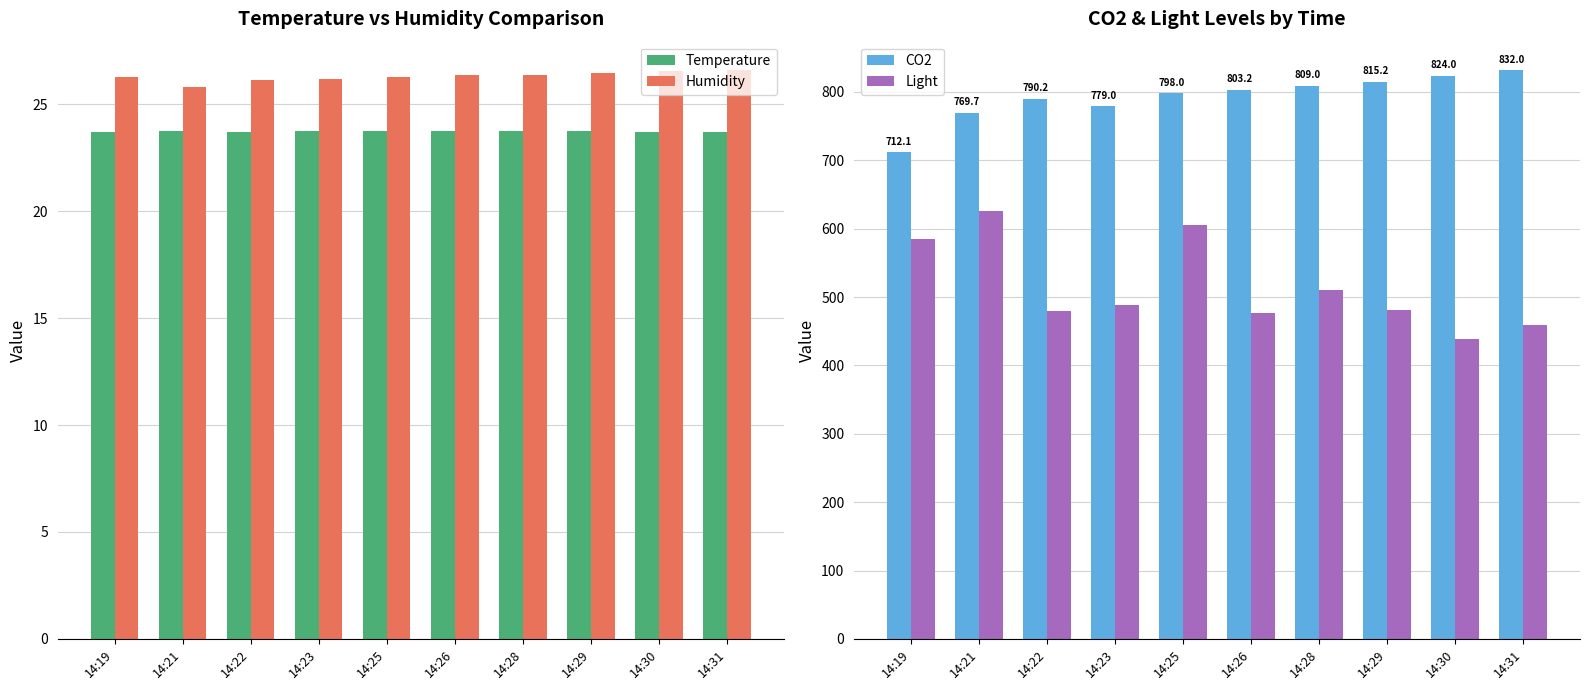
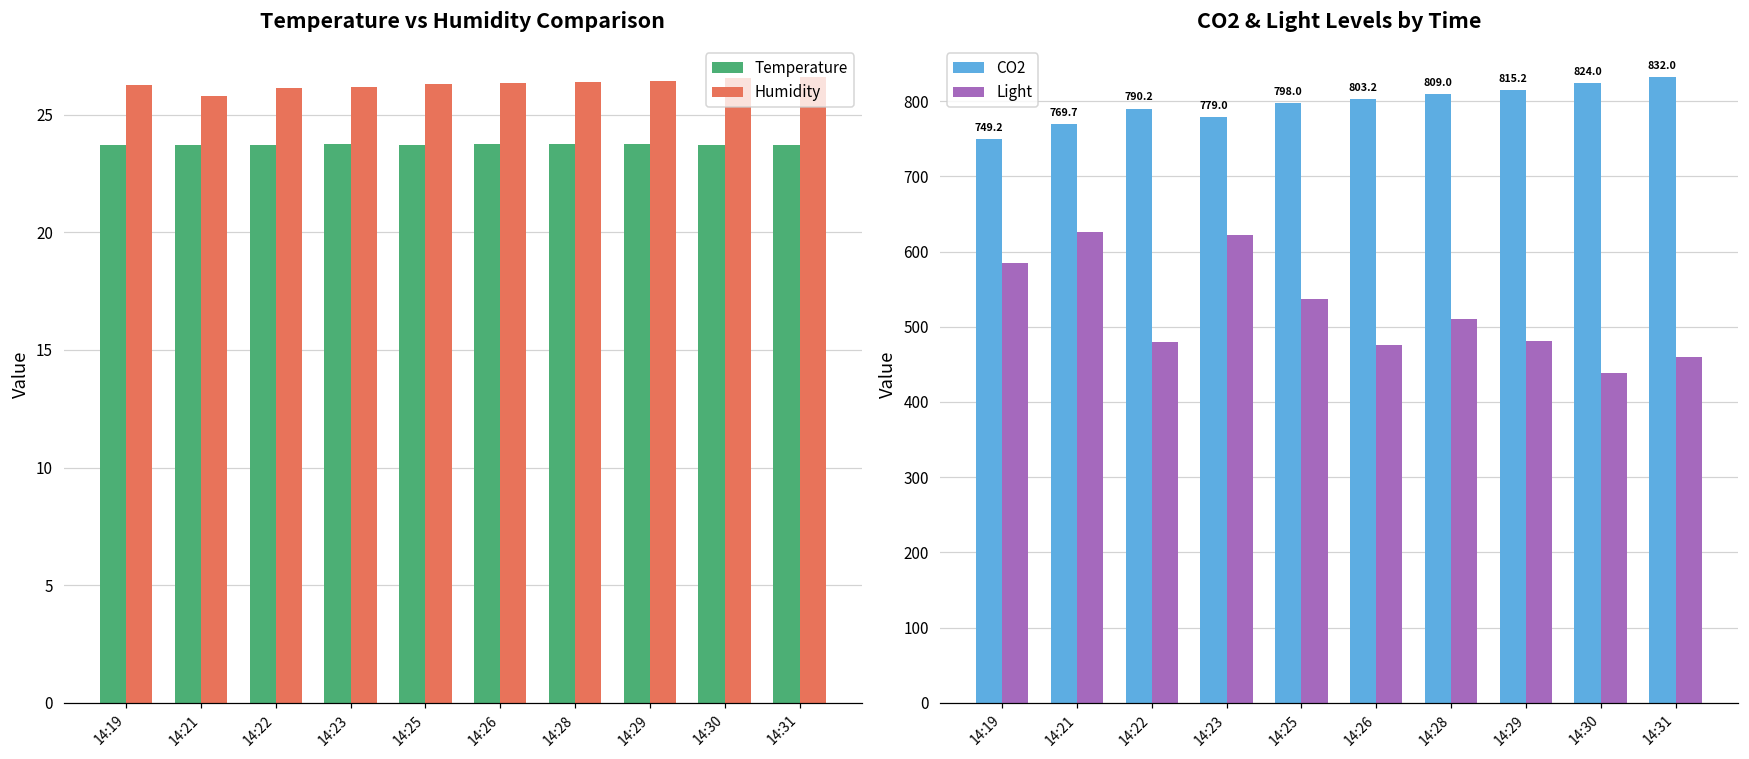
CO2 & Light Levels by Time, CO2, 14:19: 712.1 -> 749.2
CO2 & Light Levels by Time, Light, 14:23: 490 -> 620
CO2 & Light Levels by Time, Light, 14:25: 610 -> 540
